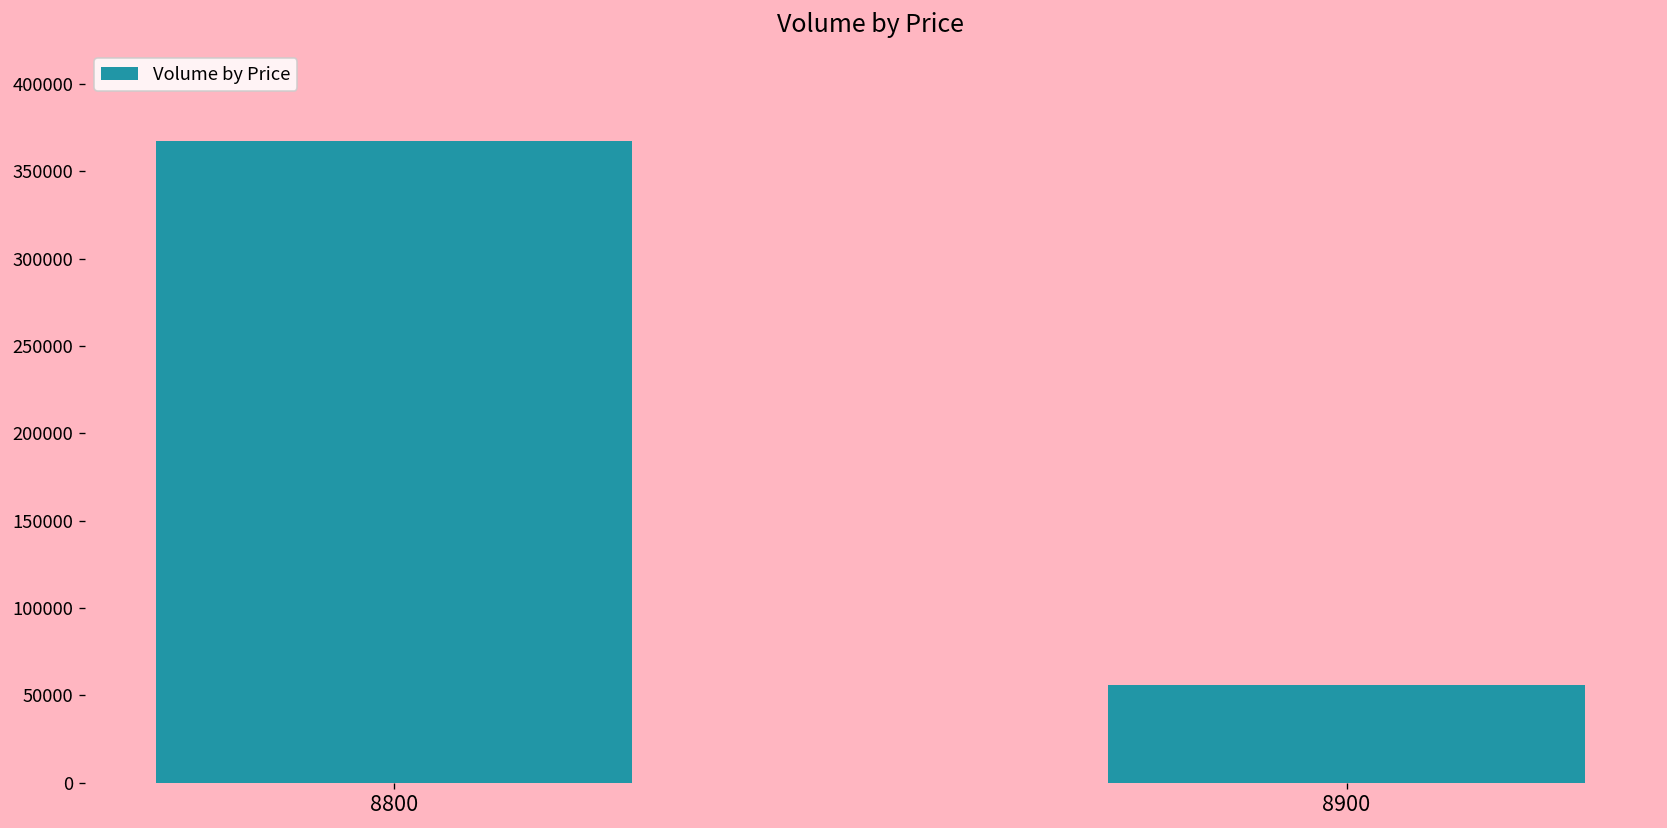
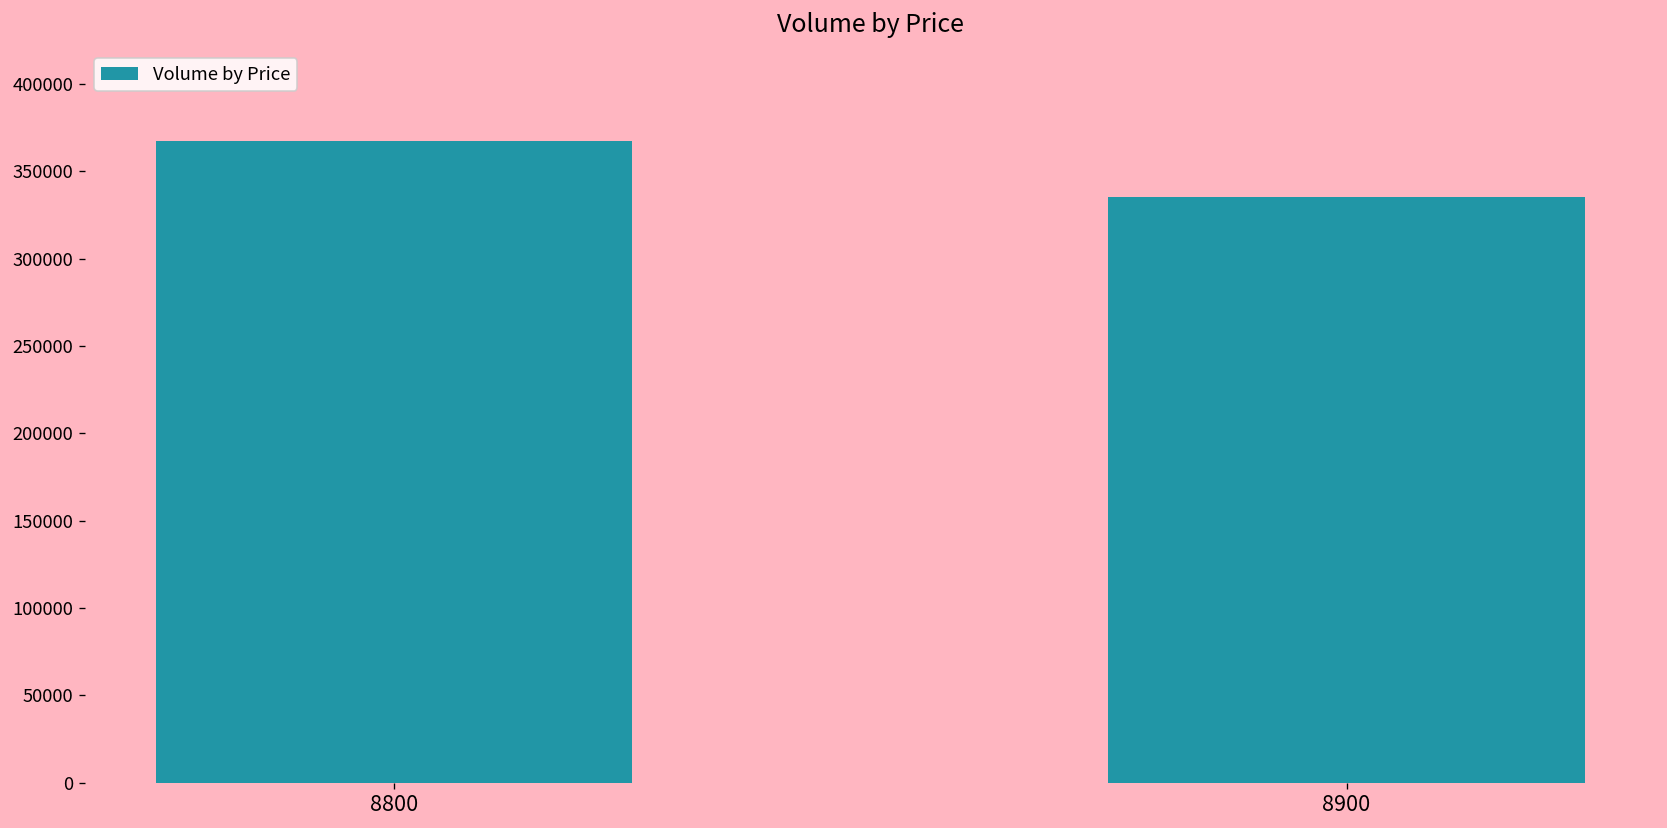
8900: 56000 -> 336000
